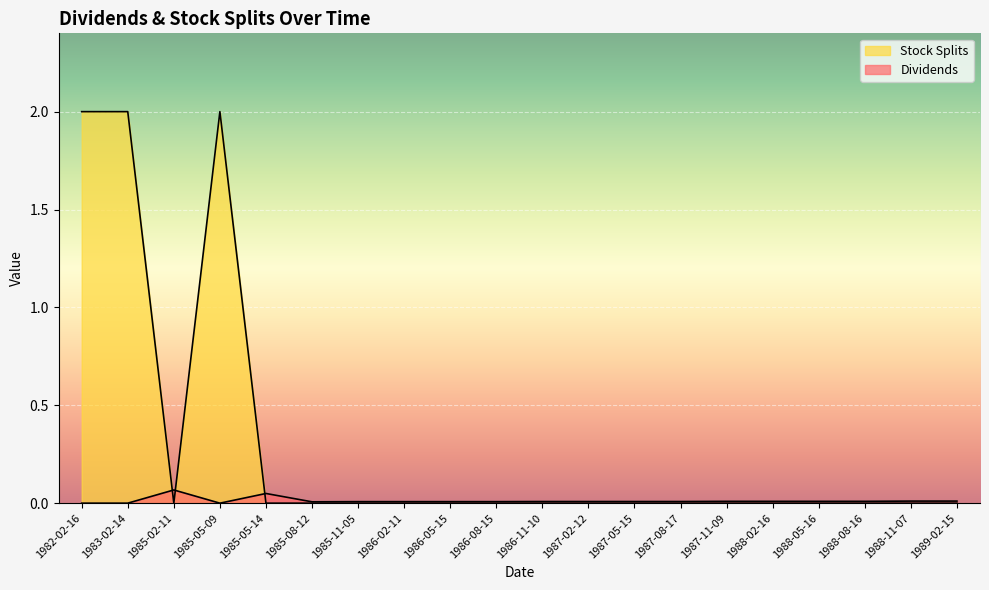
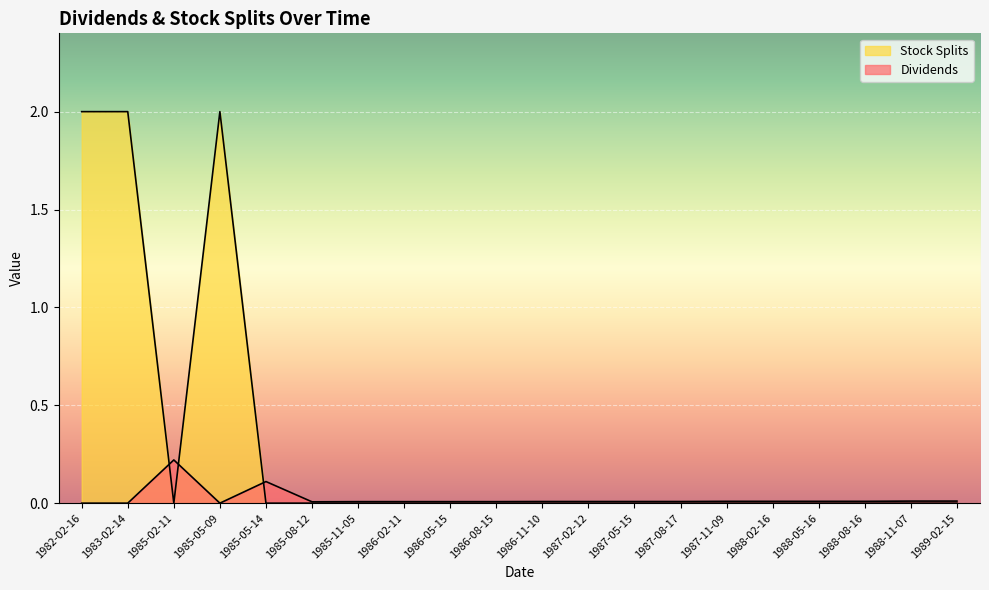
Dividends, 1985-02-11: 0.07 -> 0.22
Dividends, 1985-05-14: 0.05 -> 0.11
